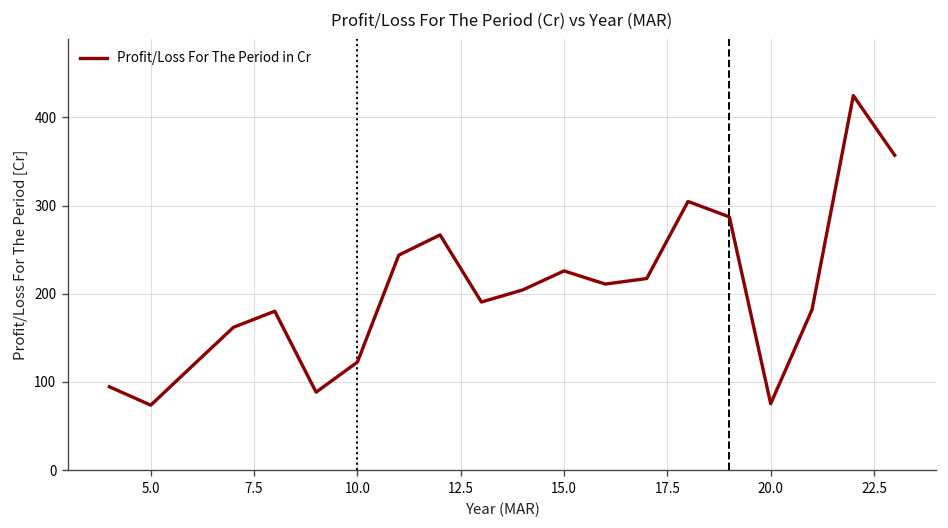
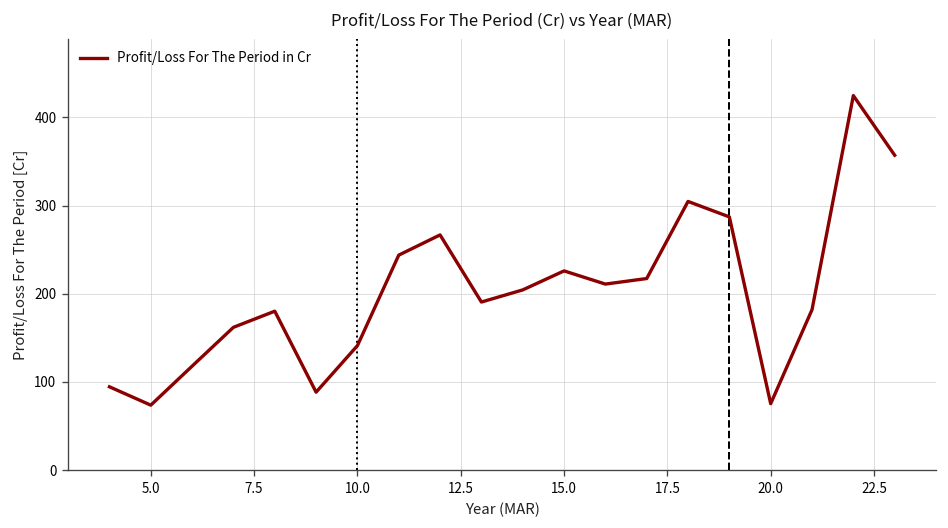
10.0: 120 -> 140
